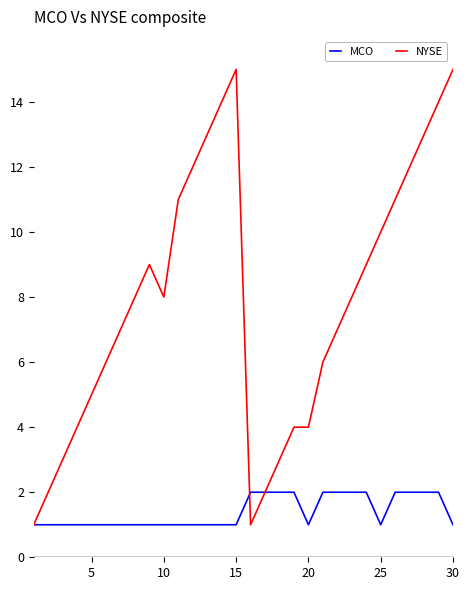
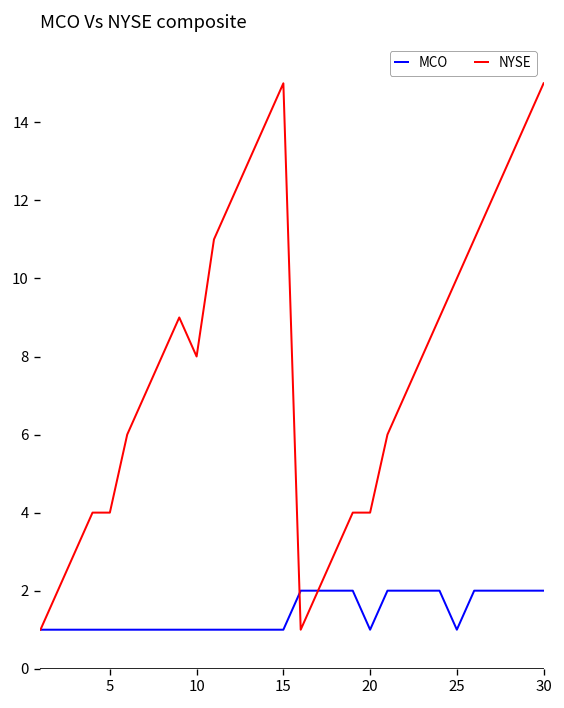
NYSE, 5: 5 -> 4
MCO, 30: 1 -> 2
